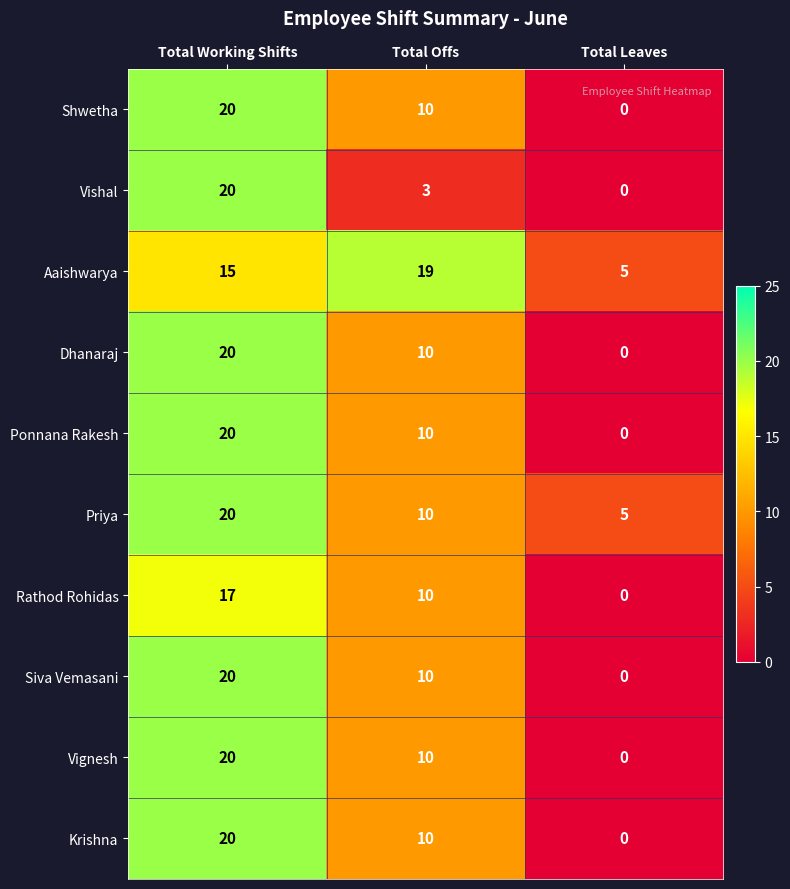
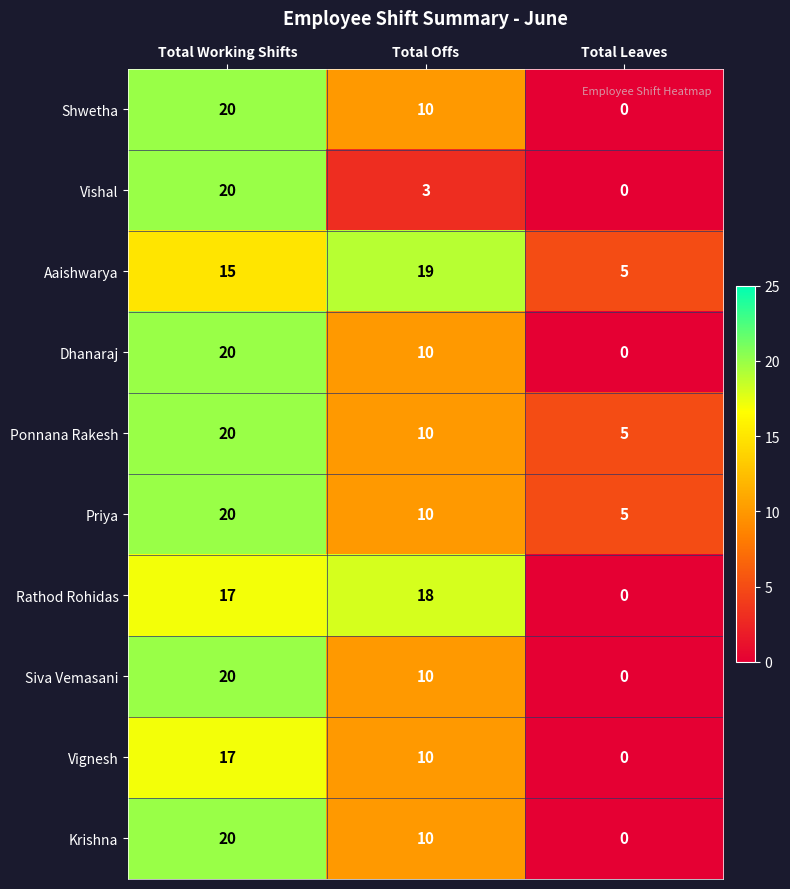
Ponnana Rakesh, Total Leaves: 0 -> 5
Rathod Rohidas, Total Offs: 10 -> 18
Vignesh, Total Working Shifts: 20 -> 17
